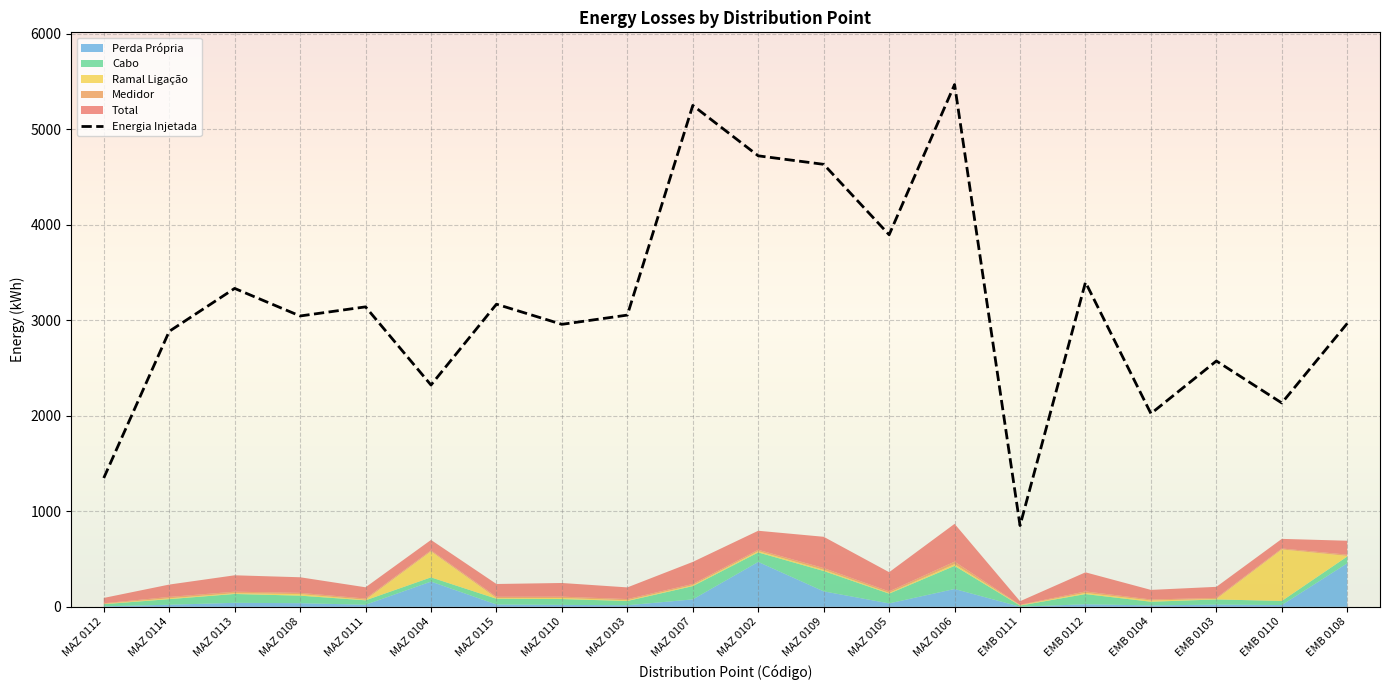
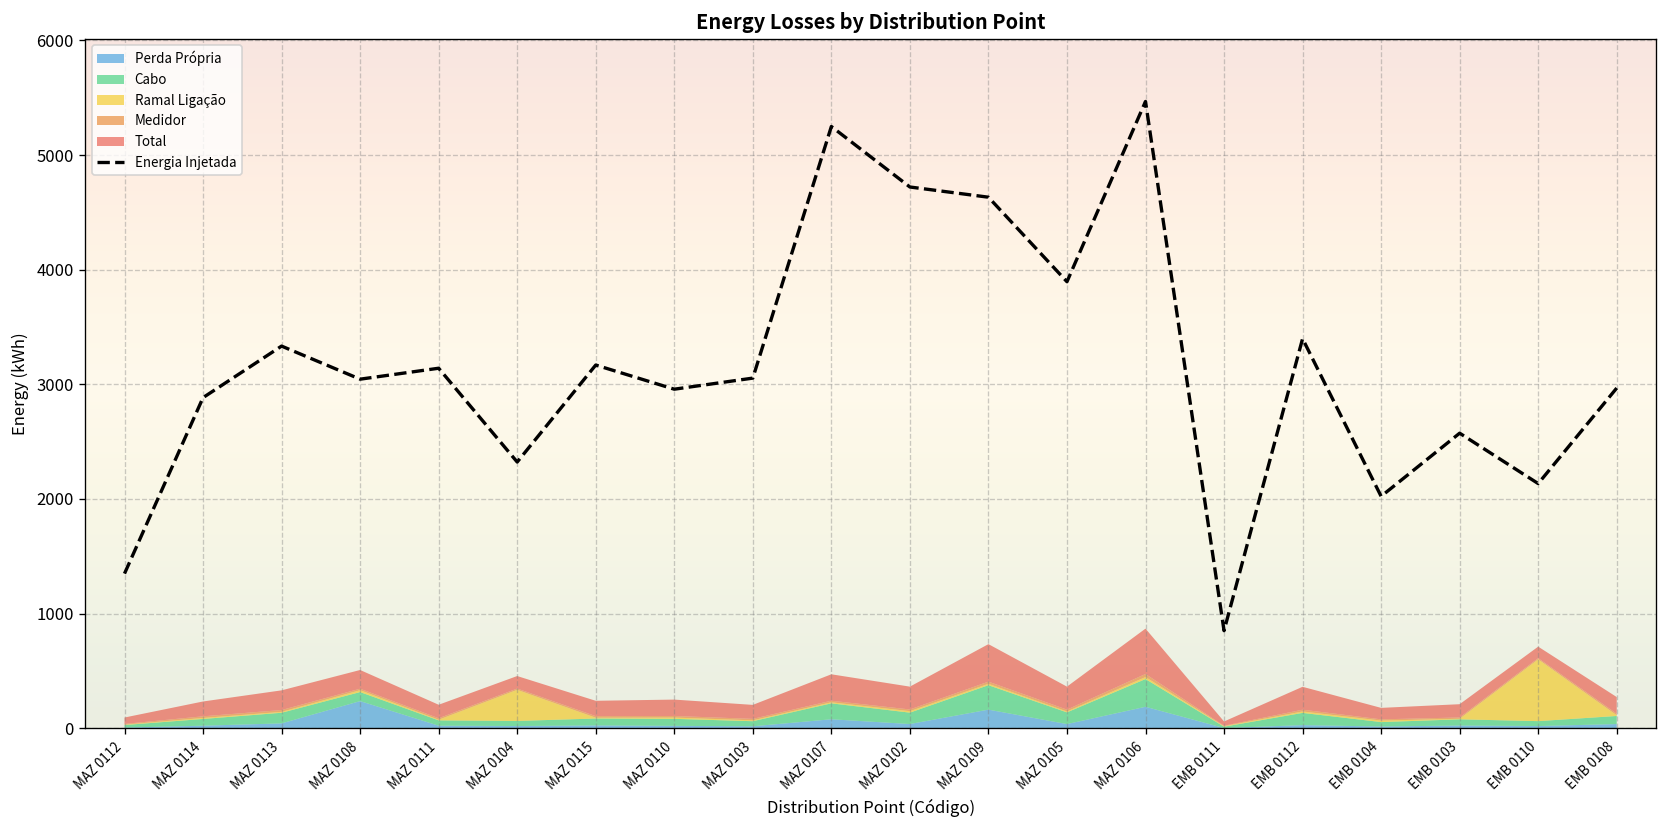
Perda Própria, MAZ 0108: 0 -> 200
Perda Própria, MAZ 0104: 300 -> 0
Perda Própria, MAZ 0102: 500 -> 0
Perda Própria, EMB 0108: 500 -> 0
